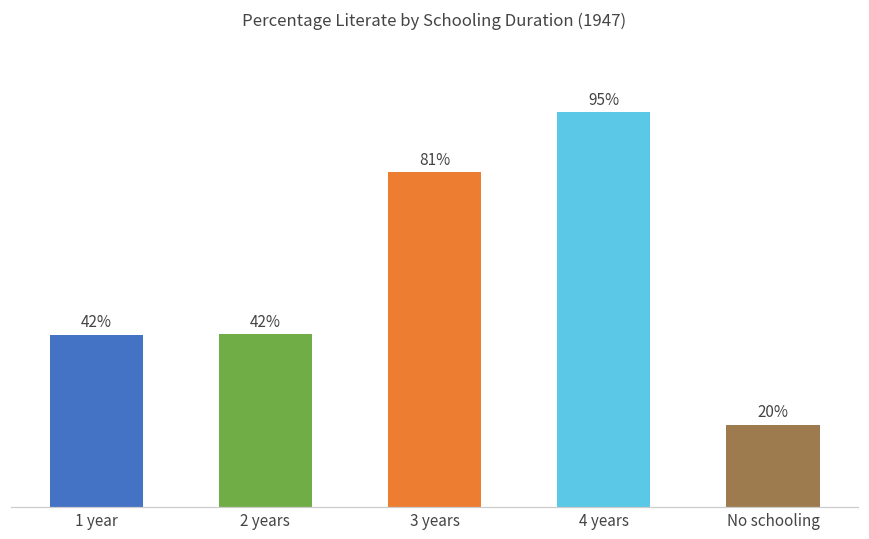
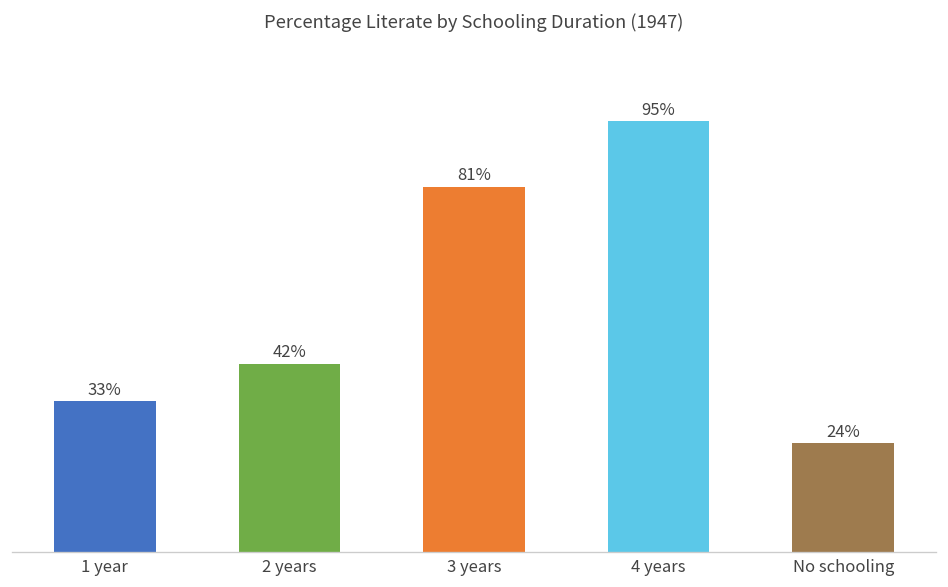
1 year: 42% -> 33%
No schooling: 20% -> 24%
